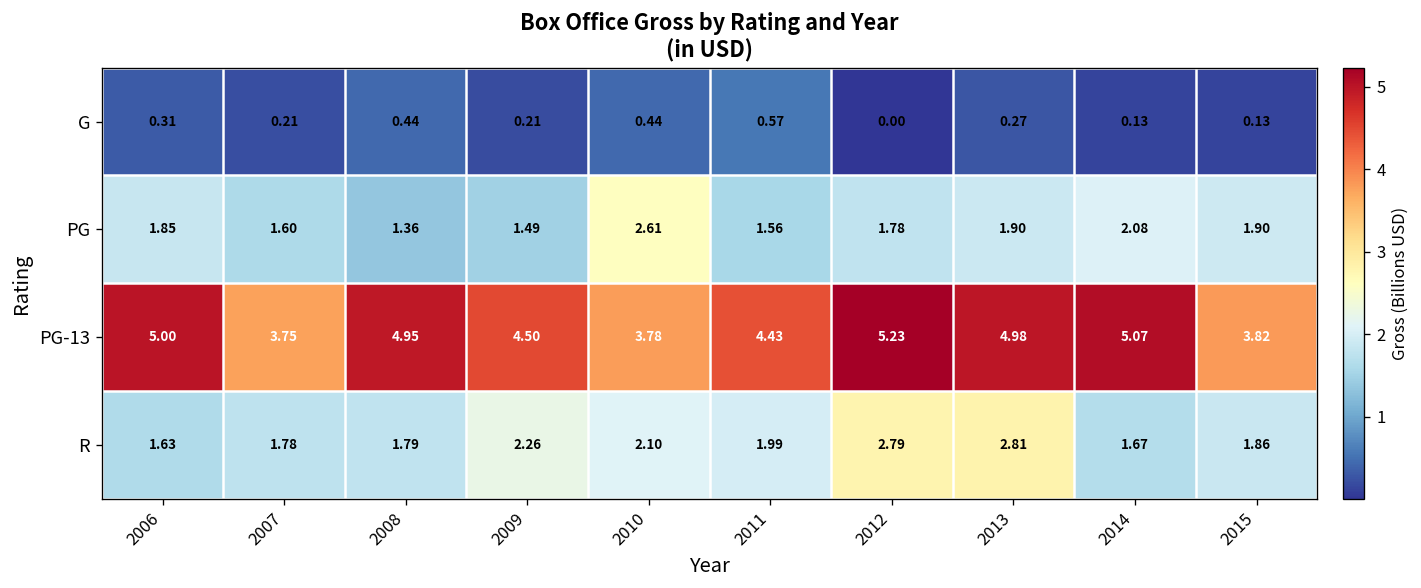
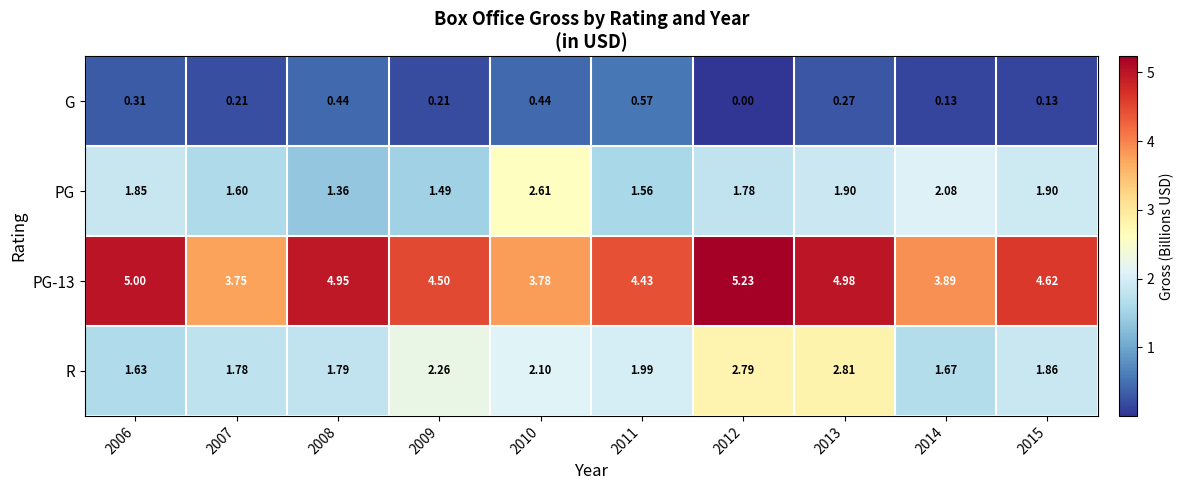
PG-13, 2014: 5.07 -> 3.89
PG-13, 2015: 3.82 -> 4.62
